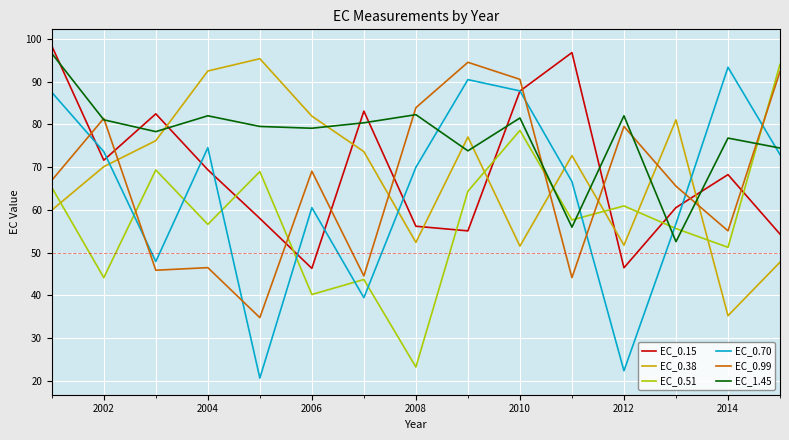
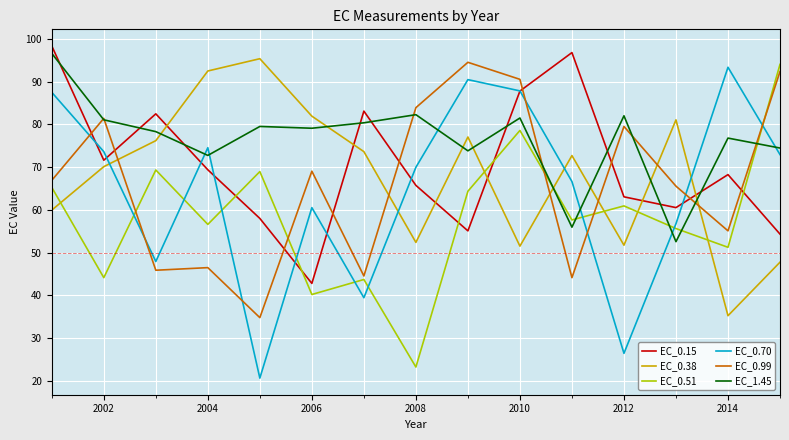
EC_1.45, 2004: 82 -> 73
EC_0.15, 2006: 46 -> 43
EC_0.15, 2008: 56 -> 66
EC_0.15, 2012: 46 -> 63
EC_0.70, 2012: 22 -> 26
